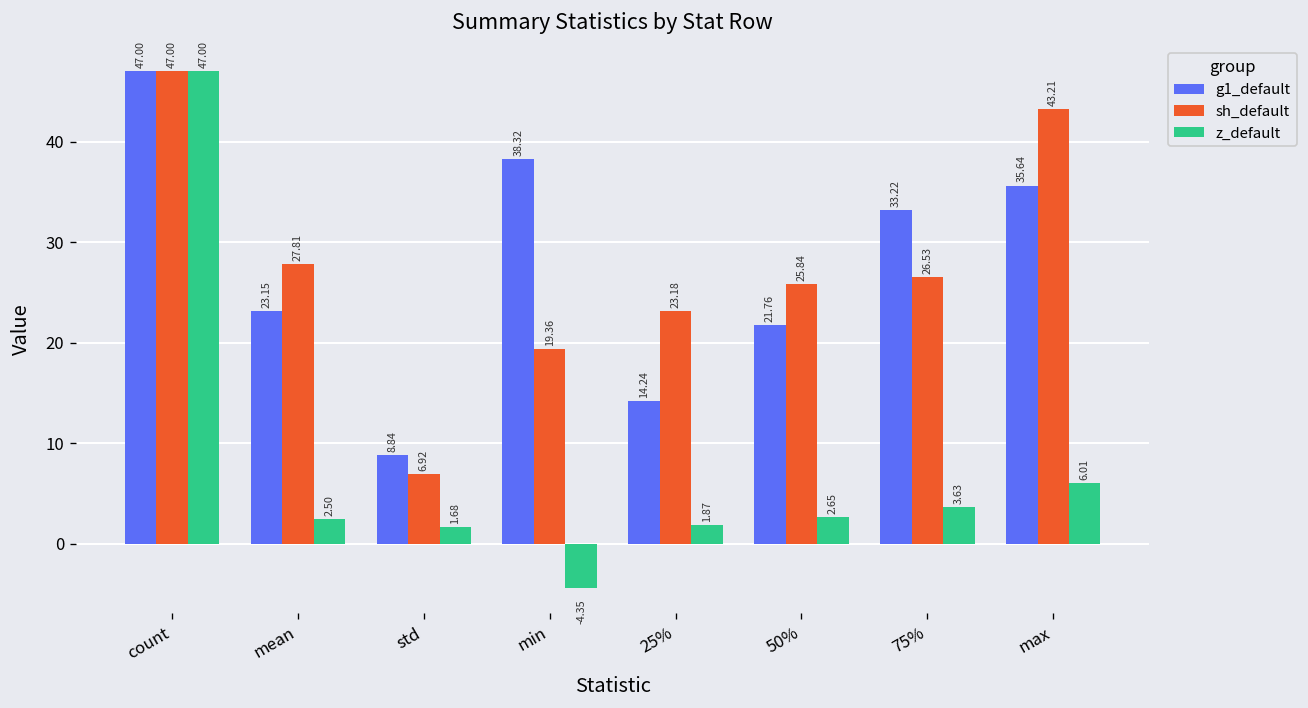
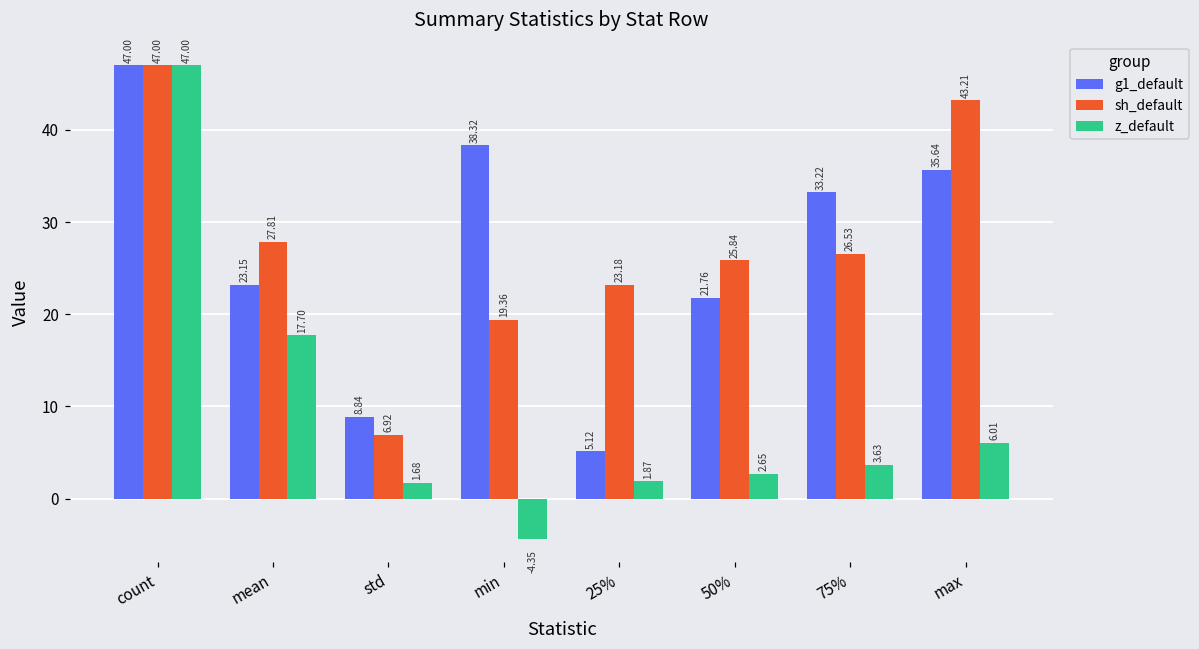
z_default, mean: 2.50 -> 17.70
g1_default, 25%: 14.24 -> 5.12
